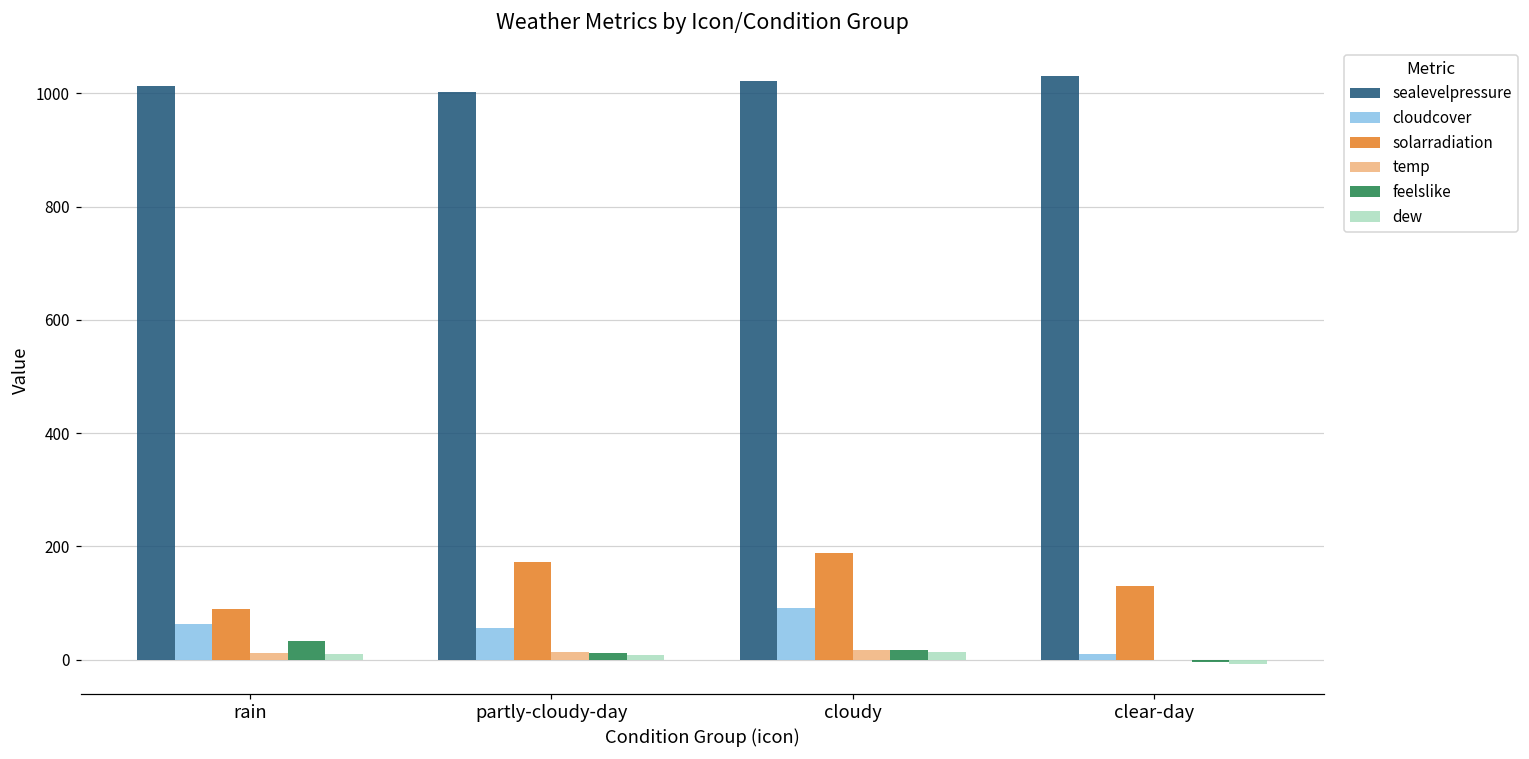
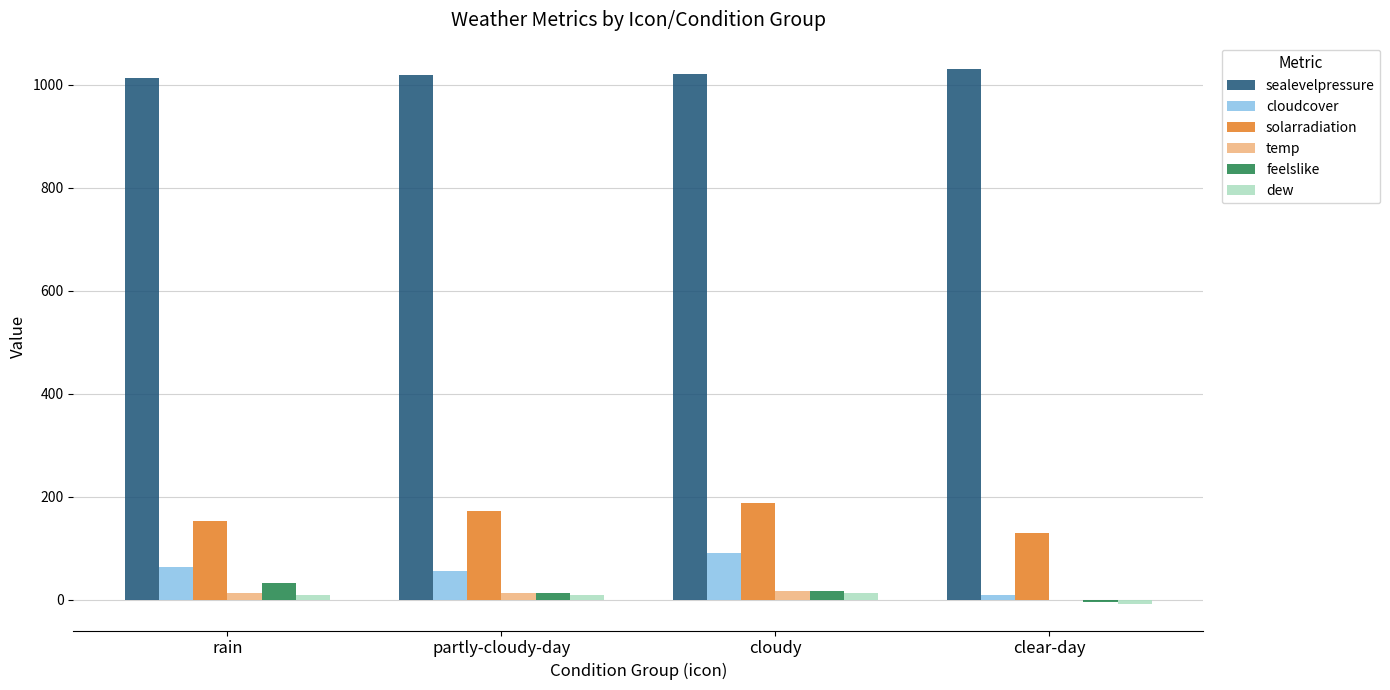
solarradiation, rain: 90 -> 150
sealevelpressure, partly-cloudy-day: 1000 -> 1020
